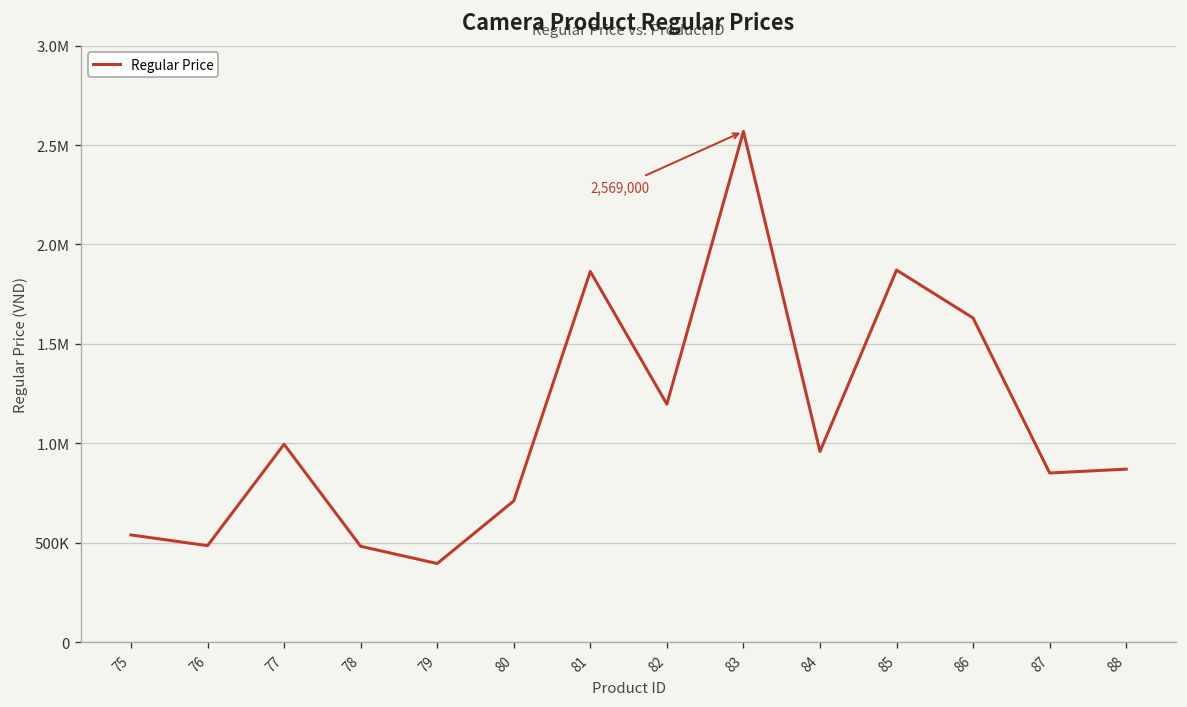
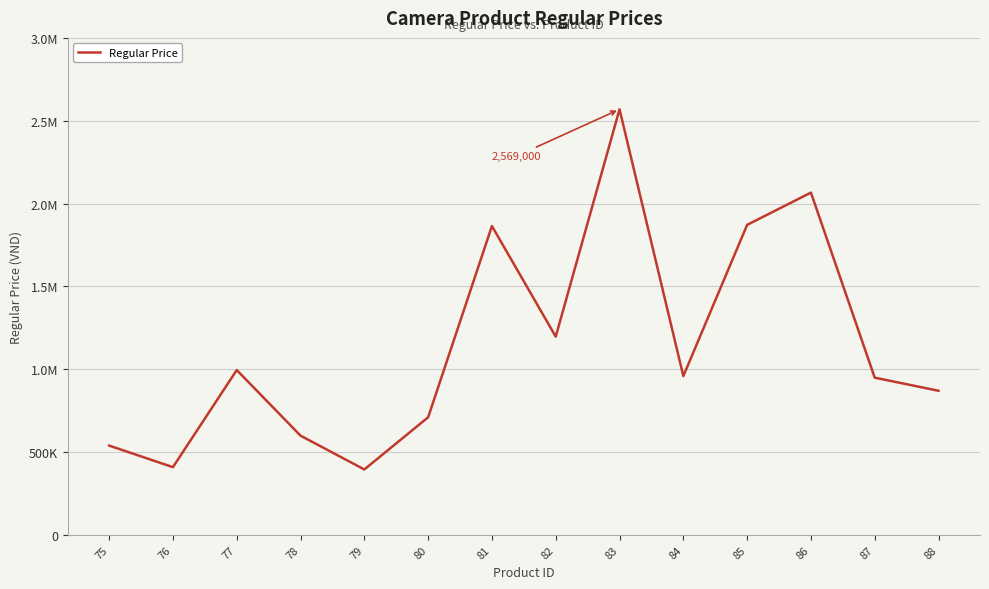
76: 490000 -> 410000
78: 480000 -> 600000
86: 1630000 -> 2070000
87: 850000 -> 950000
